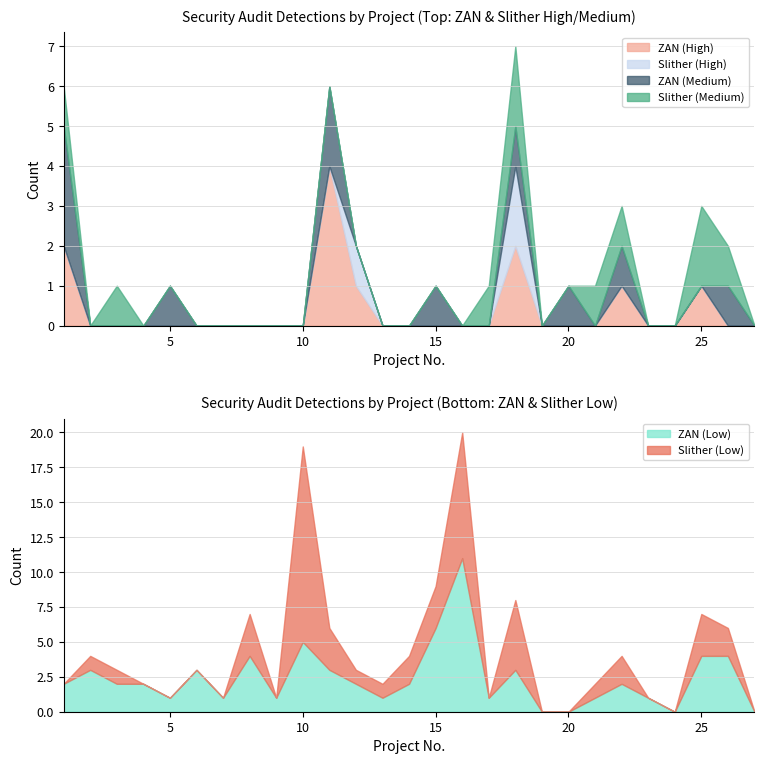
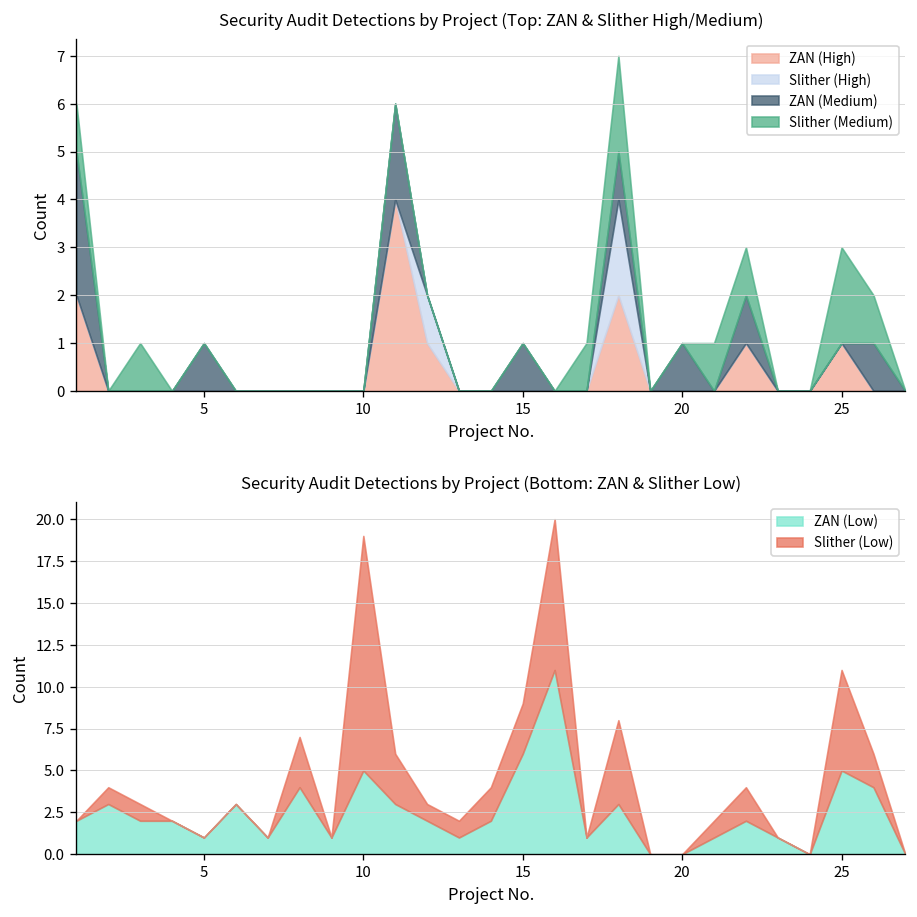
Security Audit Detections by Project (Bottom: ZAN & Slither Low), ZAN (Low), 25: 4 -> 5
Security Audit Detections by Project (Bottom: ZAN & Slither Low), Slither (Low), 25: 3 -> 6
